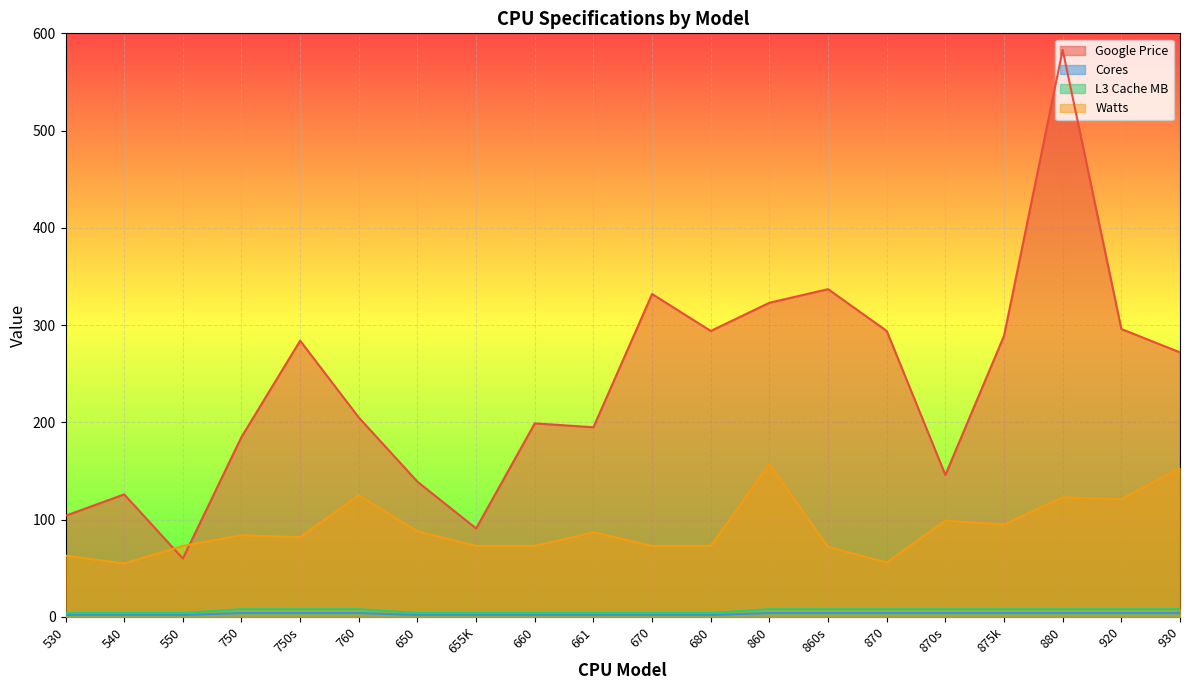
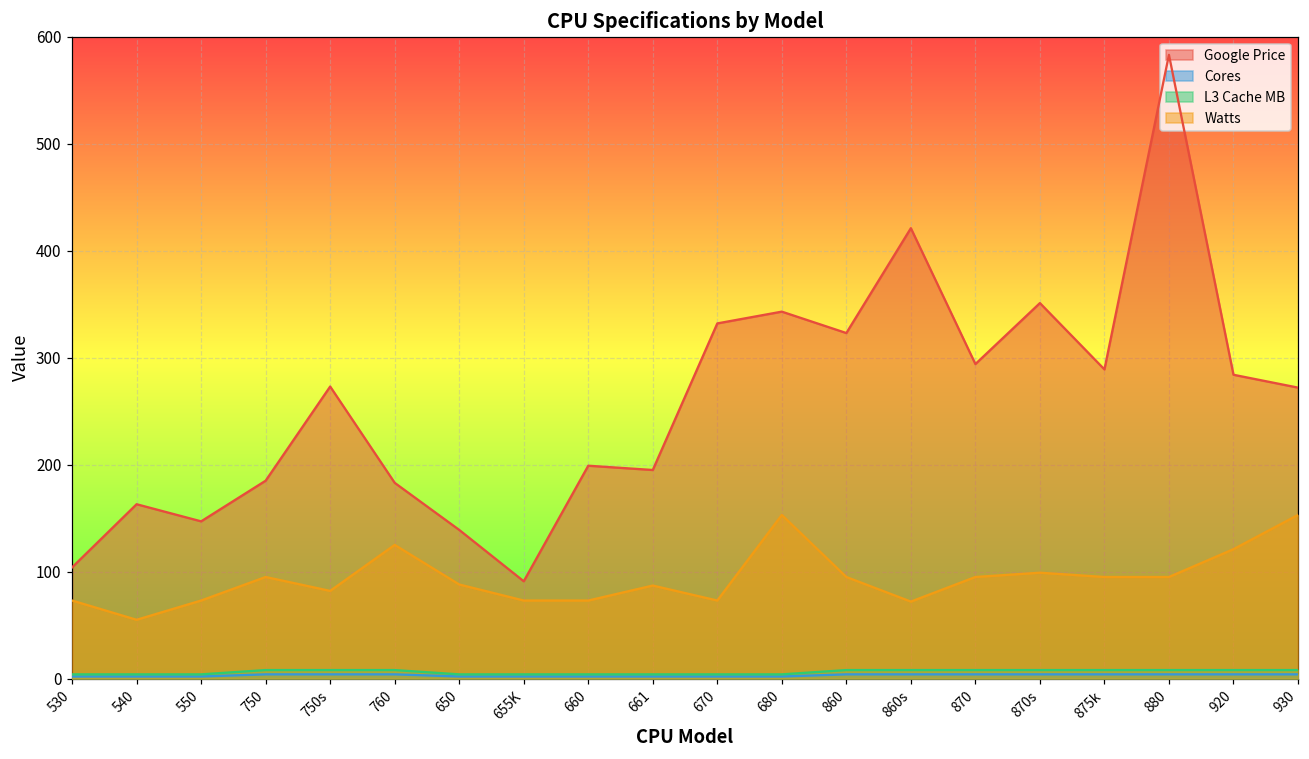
Watts, 530: 60 -> 70
Google Price, 540: 130 -> 160
Google Price, 550: 60 -> 150
Watts, 750: 80 -> 100
Google Price, 750s: 280 -> 270
Google Price, 760: 210 -> 180
Google Price, 680: 290 -> 340
Watts, 680: 70 -> 150
Watts, 860: 160 -> 100
Google Price, 860s: 340 -> 420
Watts, 870: 60 -> 100
Google Price, 870s: 150 -> 350
Watts, 880: 120 -> 100
Google Price, 920: 300 -> 280
